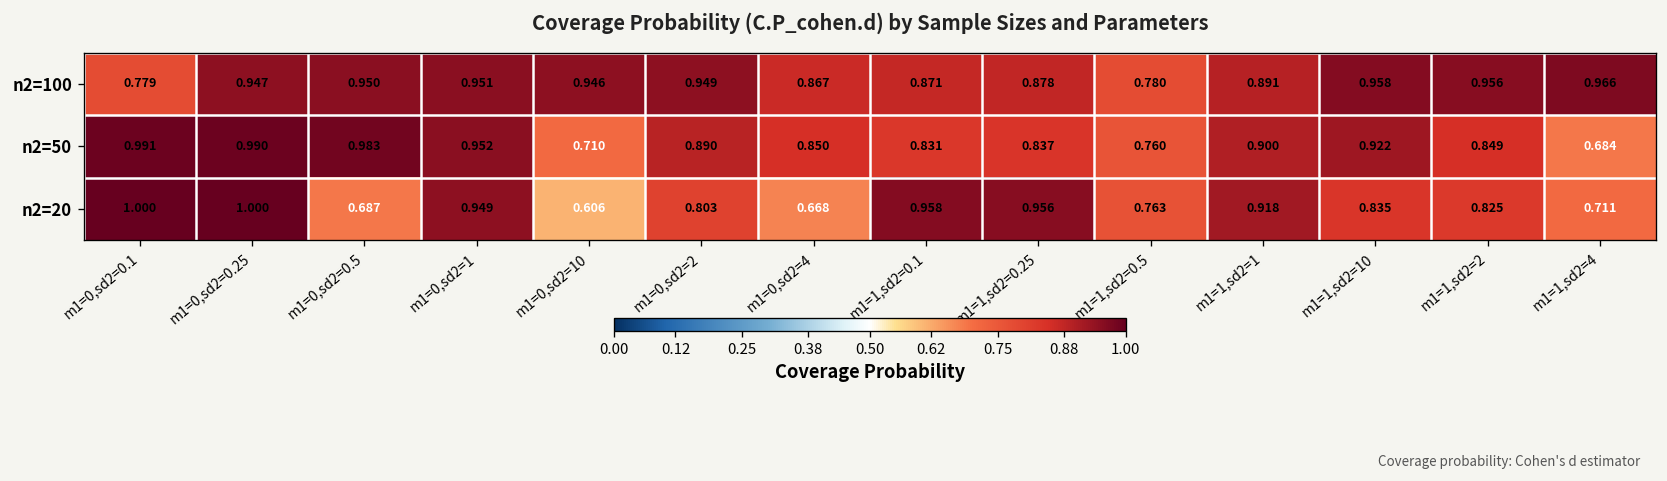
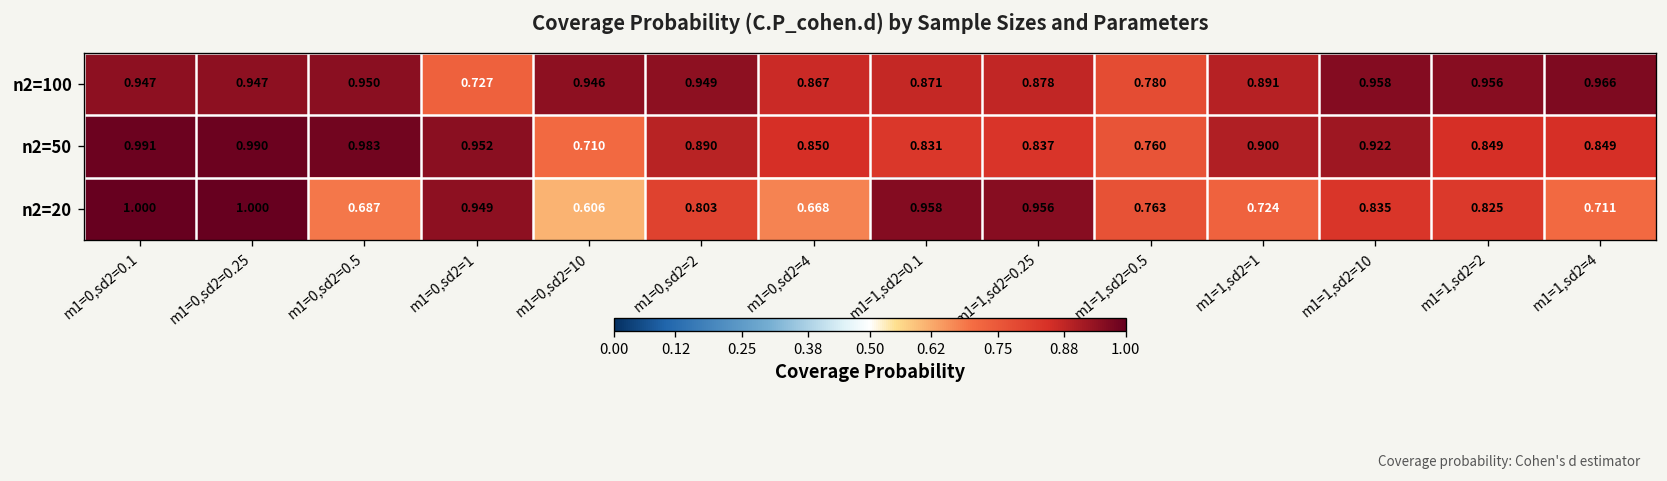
n2=100, m1=0,sd2=0.1: 0.779 -> 0.947
n2=100, m1=0,sd2=1: 0.951 -> 0.727
n2=50, m1=1,sd2=4: 0.684 -> 0.849
n2=20, m1=1,sd2=1: 0.918 -> 0.724
